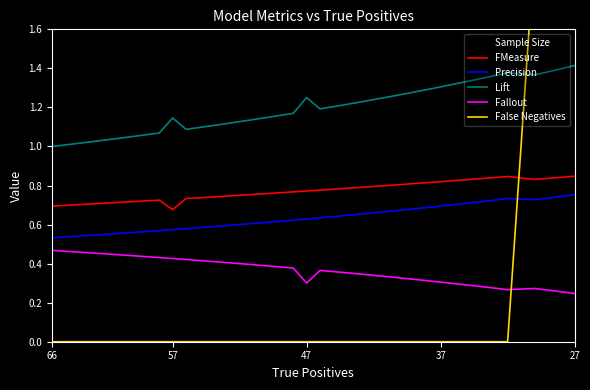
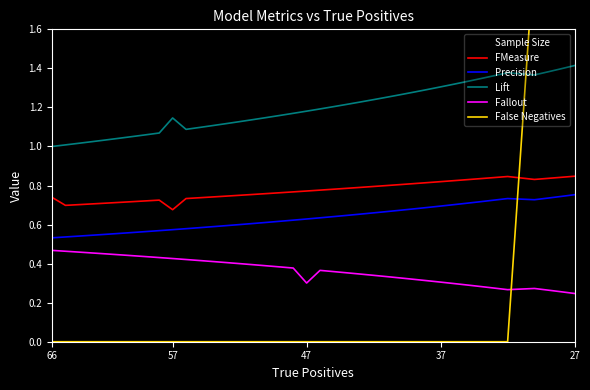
FMeasure, 66: 0.69 -> 0.74
Lift, 47: 1.25 -> 1.18
